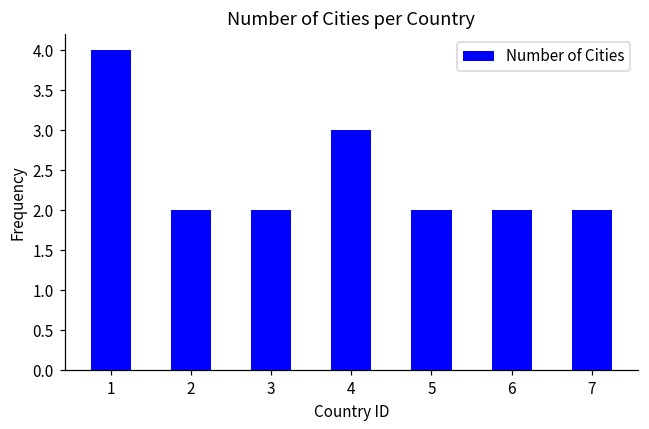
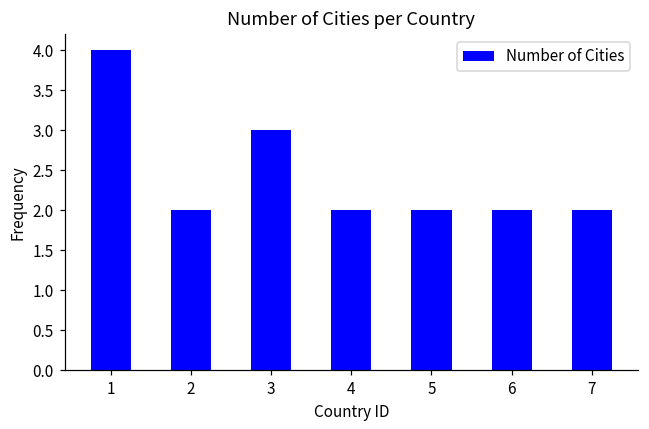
3: 2 -> 3
4: 3 -> 2
